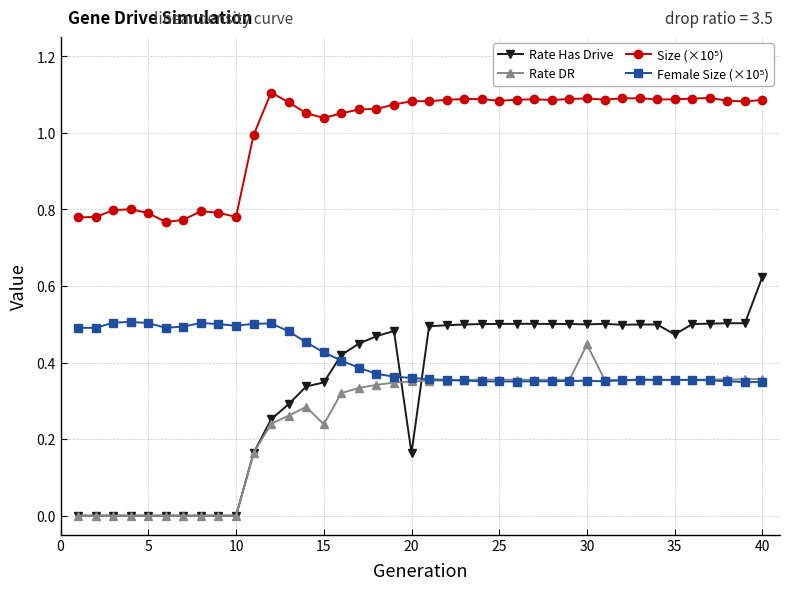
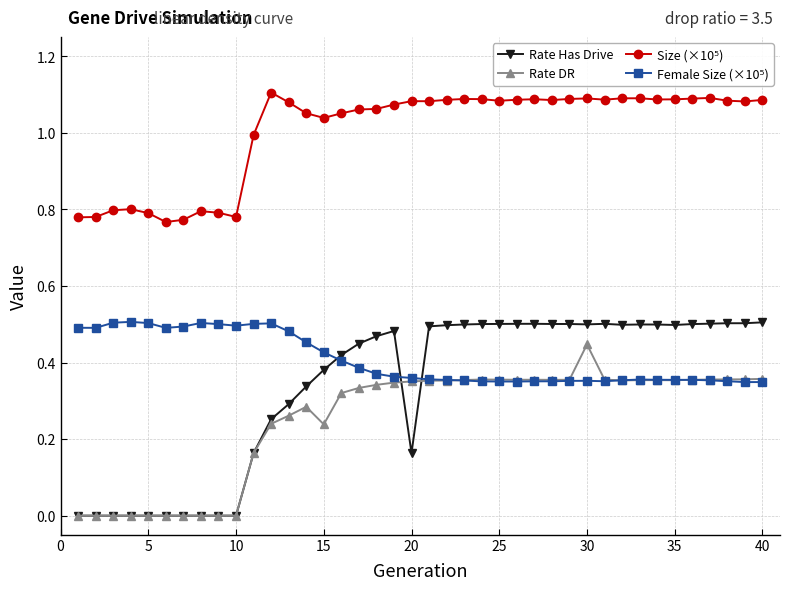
Rate Has Drive, 15: 0.35 -> 0.38
Rate Has Drive, 35: 0.47 -> 0.50
Rate Has Drive, 40: 0.62 -> 0.51
